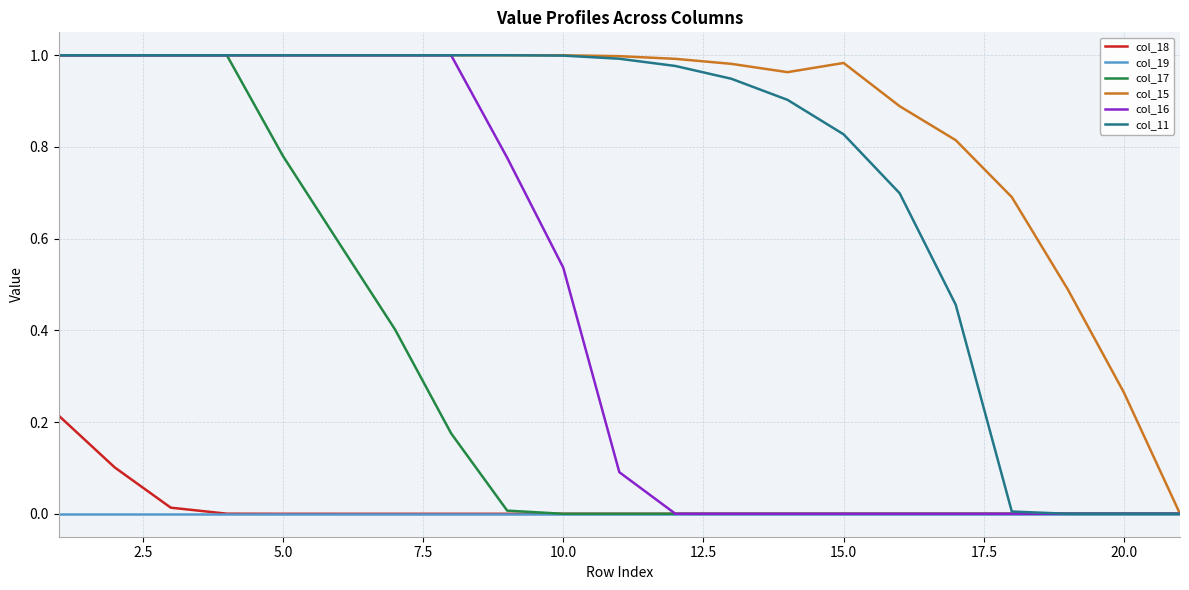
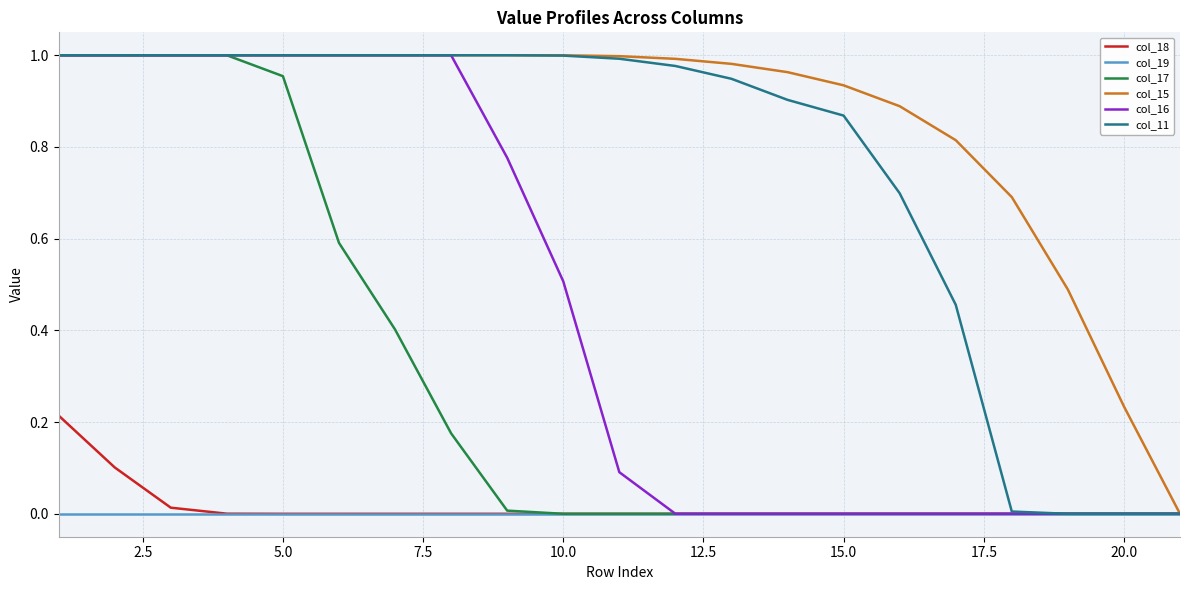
col_17, 5.0: 0.78 -> 0.95
col_16, 10.0: 0.54 -> 0.51
col_15, 15.0: 0.98 -> 0.93
col_11, 15.0: 0.83 -> 0.87
col_15, 20.0: 0.26 -> 0.23
